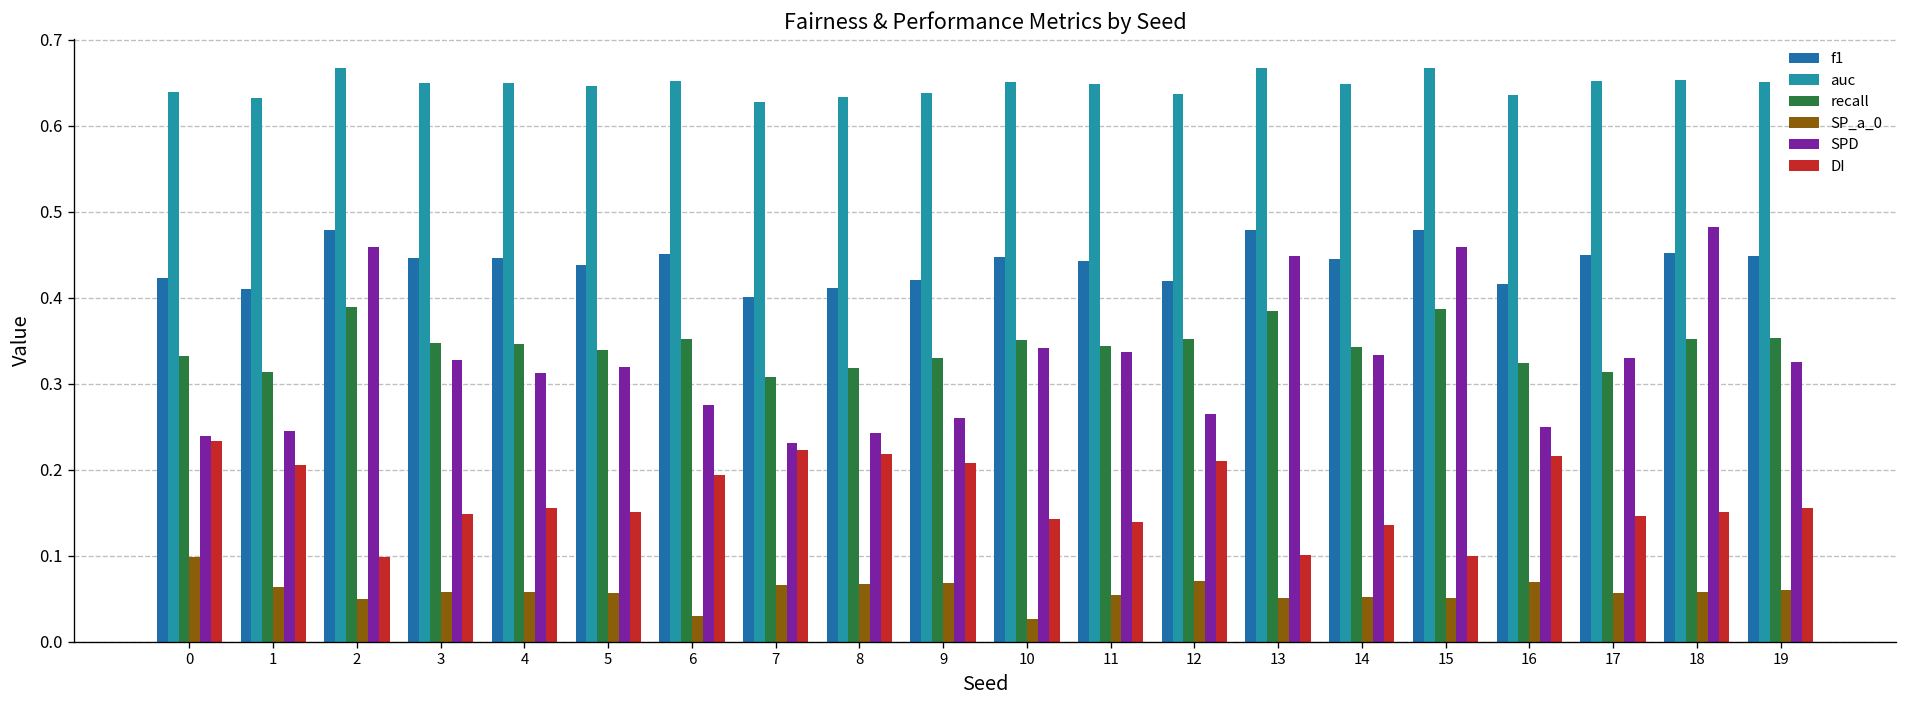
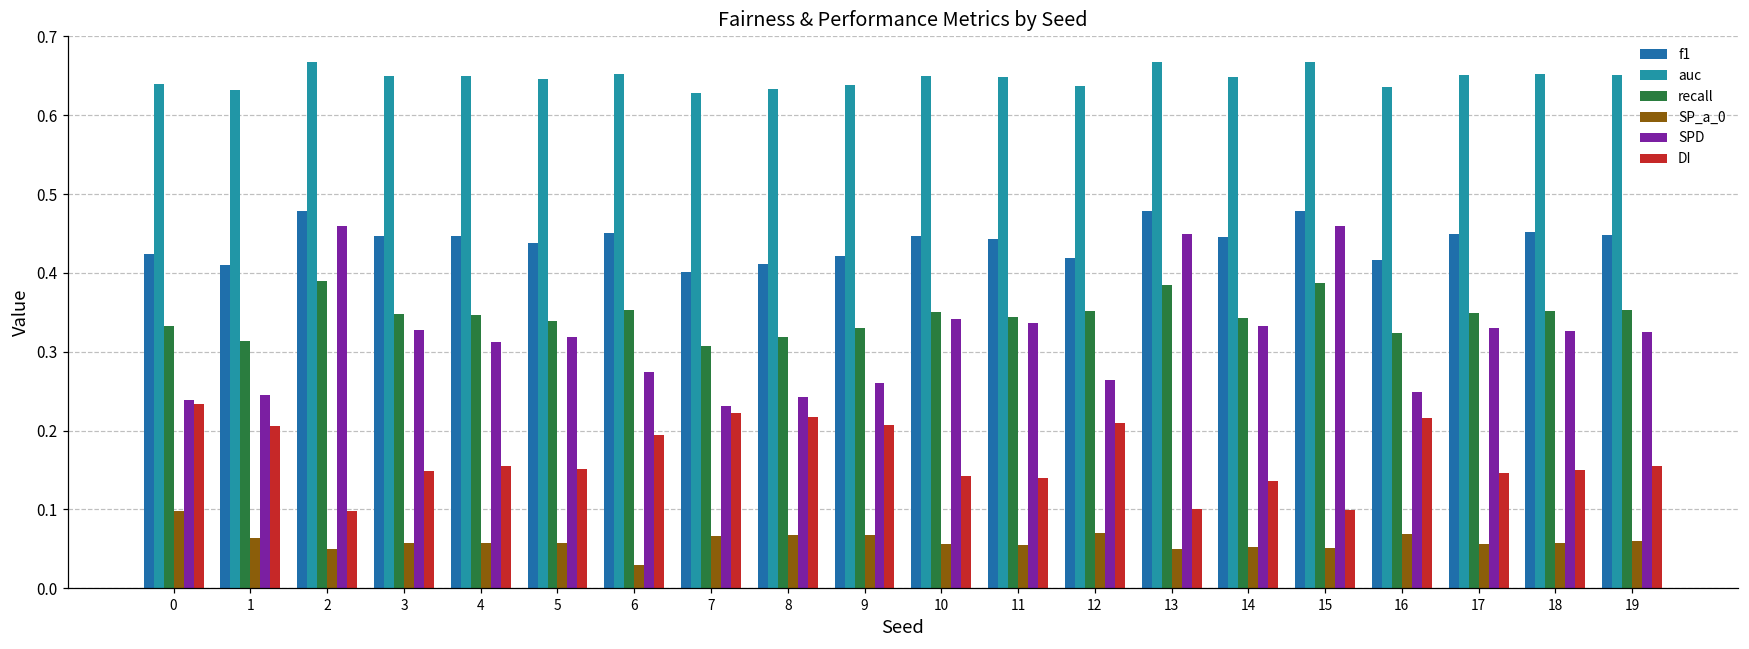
SP_a_0, 10: 0.03 -> 0.06
recall, 17: 0.31 -> 0.35
SPD, 18: 0.48 -> 0.33
